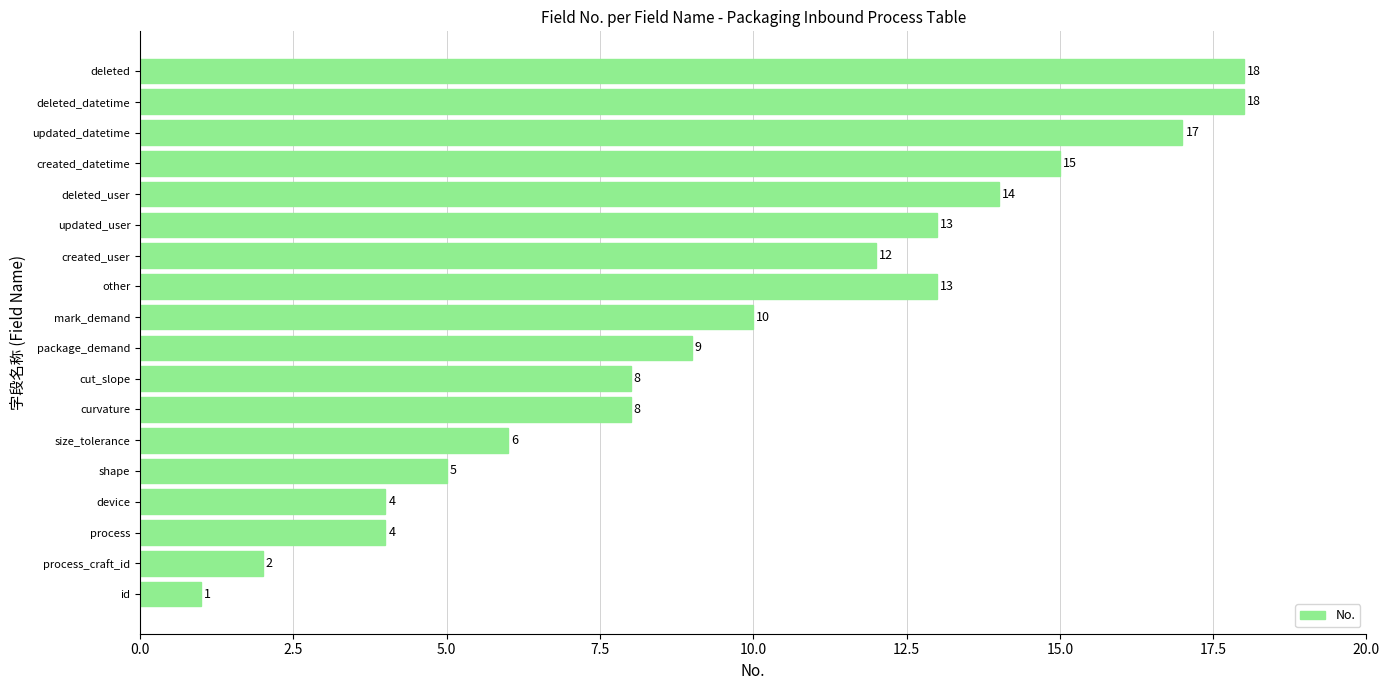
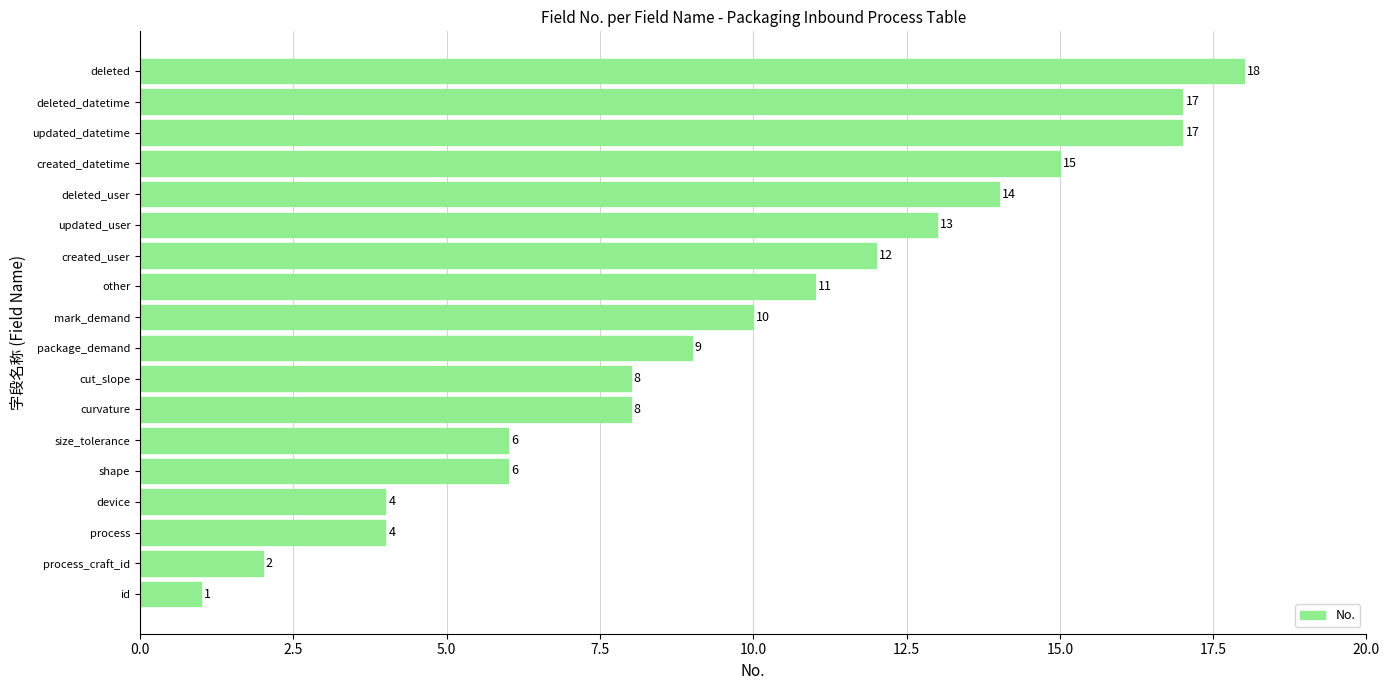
deleted_datetime: 18 -> 17
other: 13 -> 11
shape: 5 -> 6
